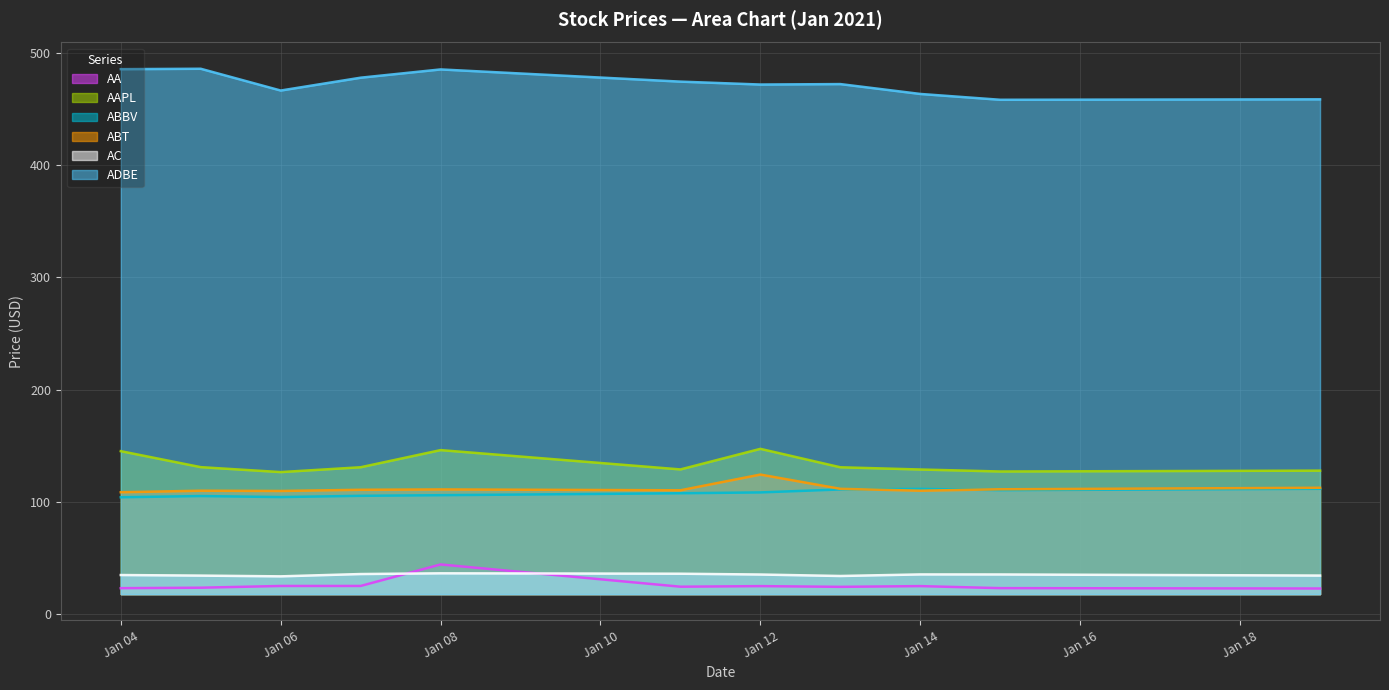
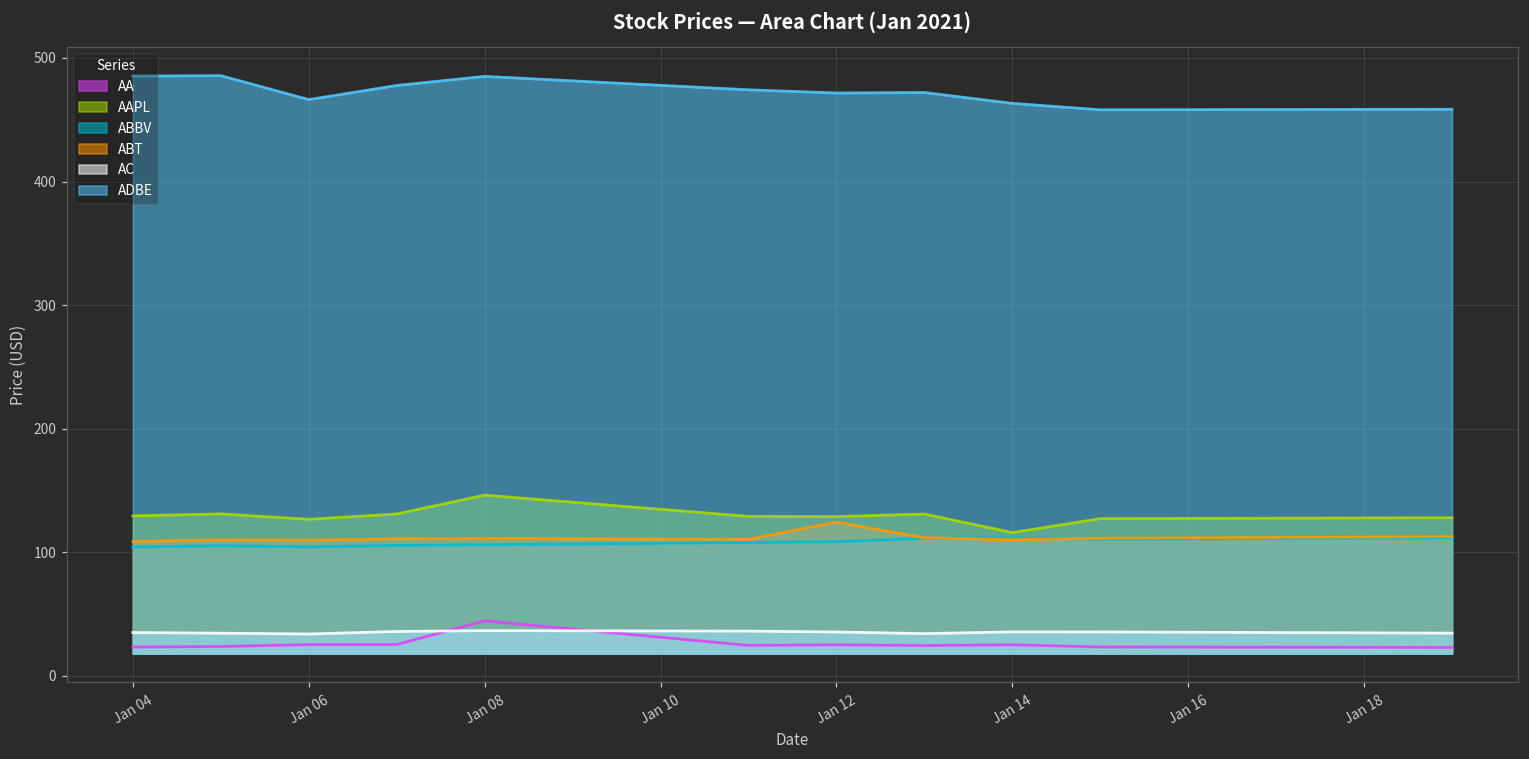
AAPL, Jan 04: 145 -> 129
AAPL, Jan 12: 147 -> 129
AAPL, Jan 14: 129 -> 116
